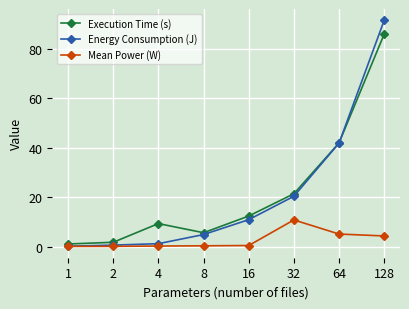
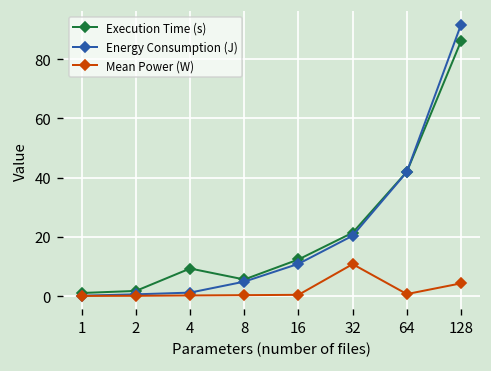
Mean Power (W), 64: 5 -> 1
